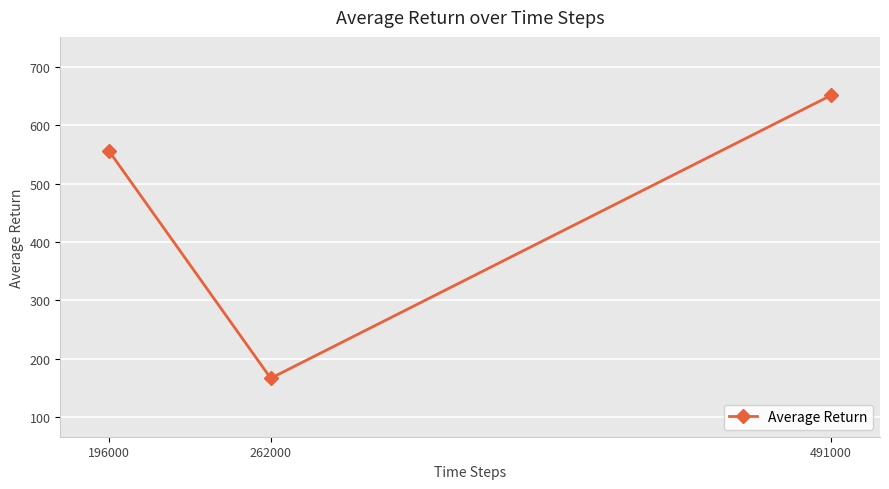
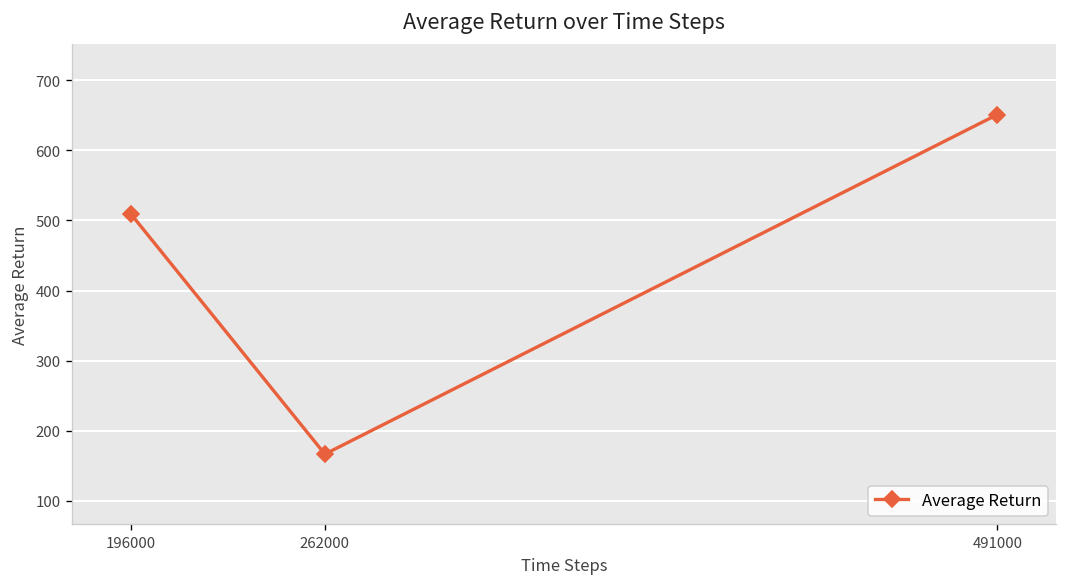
196000: 560 -> 510
